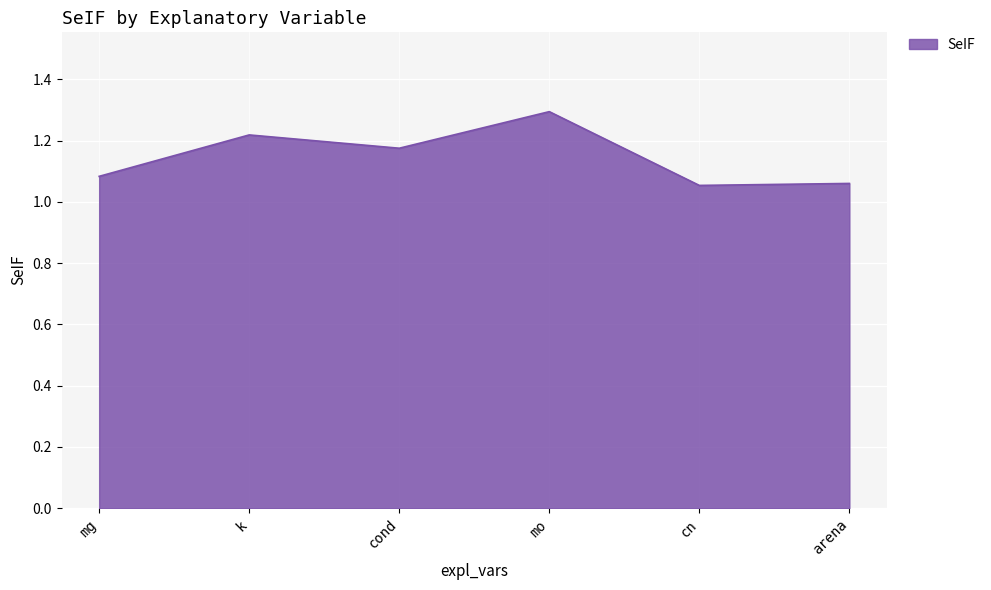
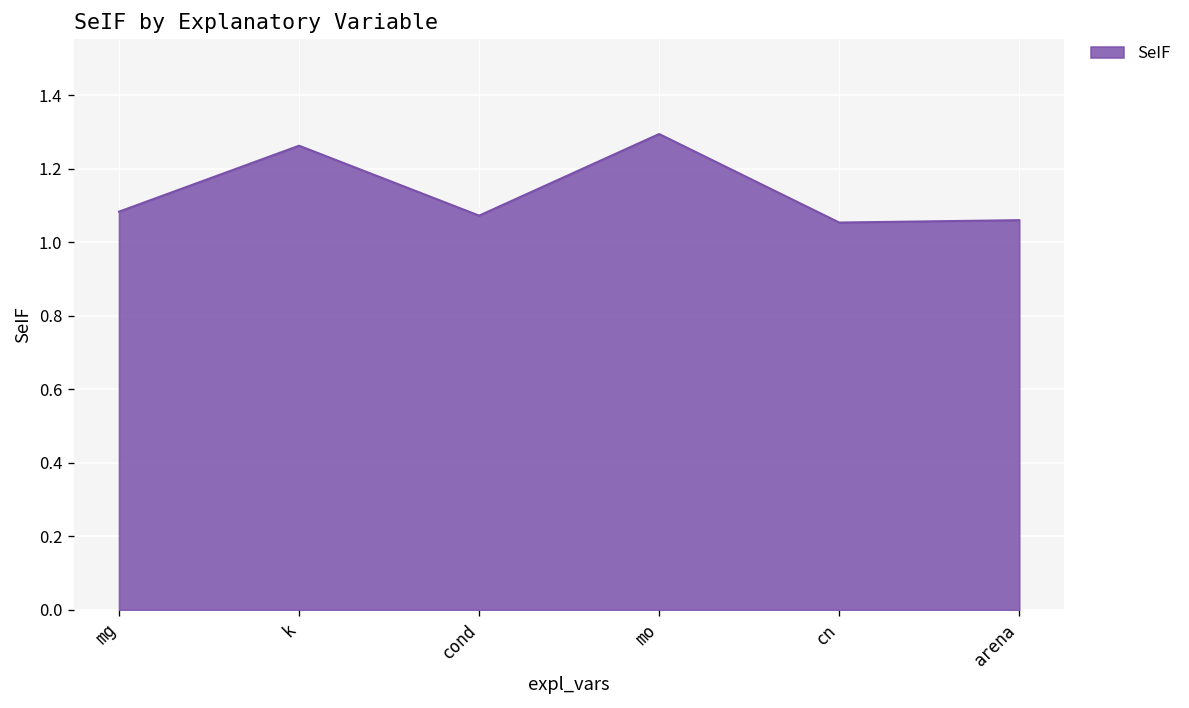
k: 1.22 -> 1.26
cond: 1.18 -> 1.07
